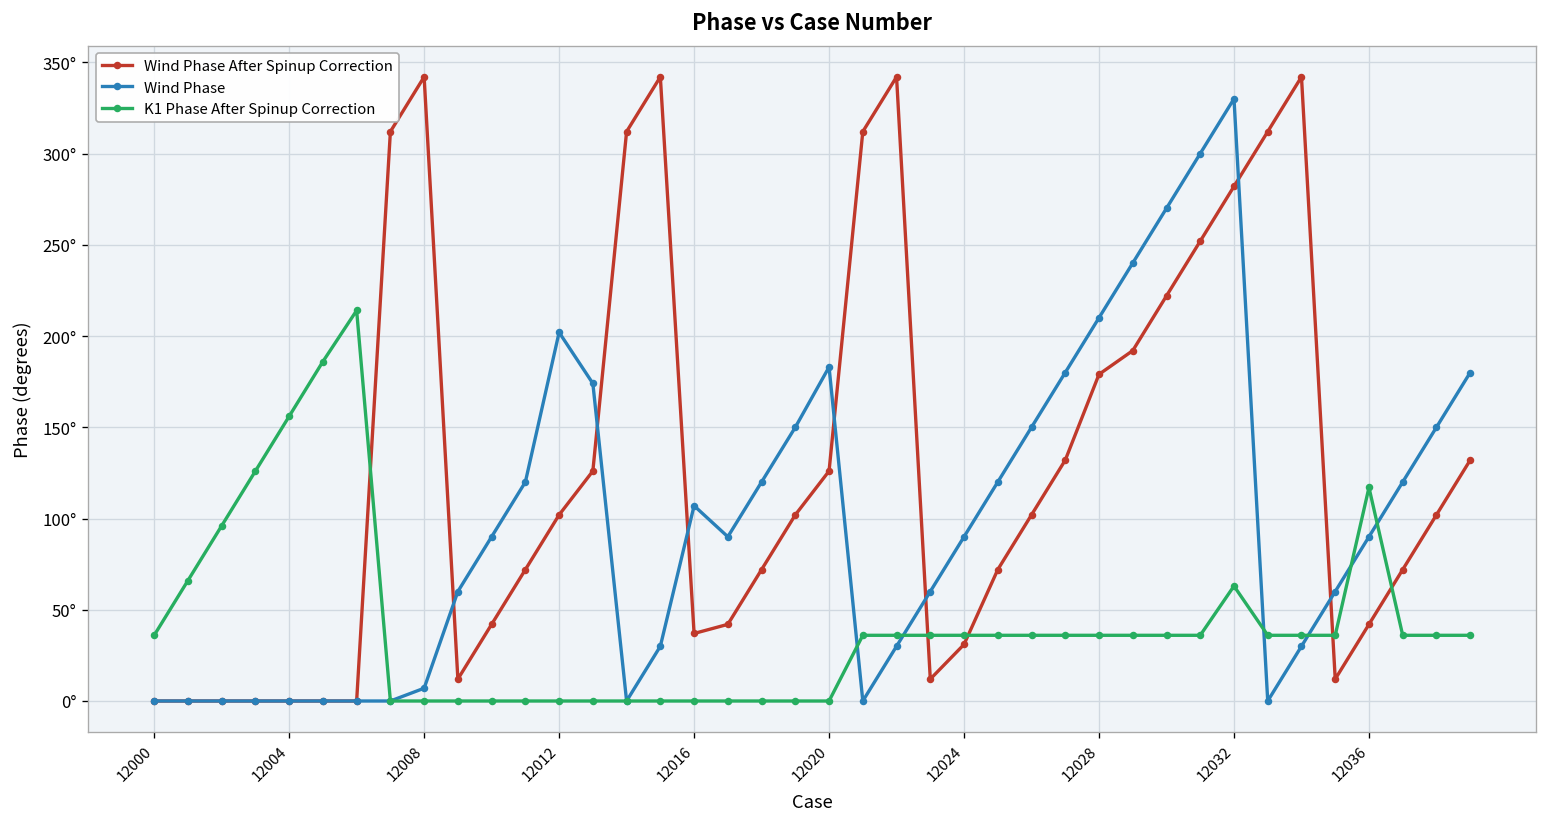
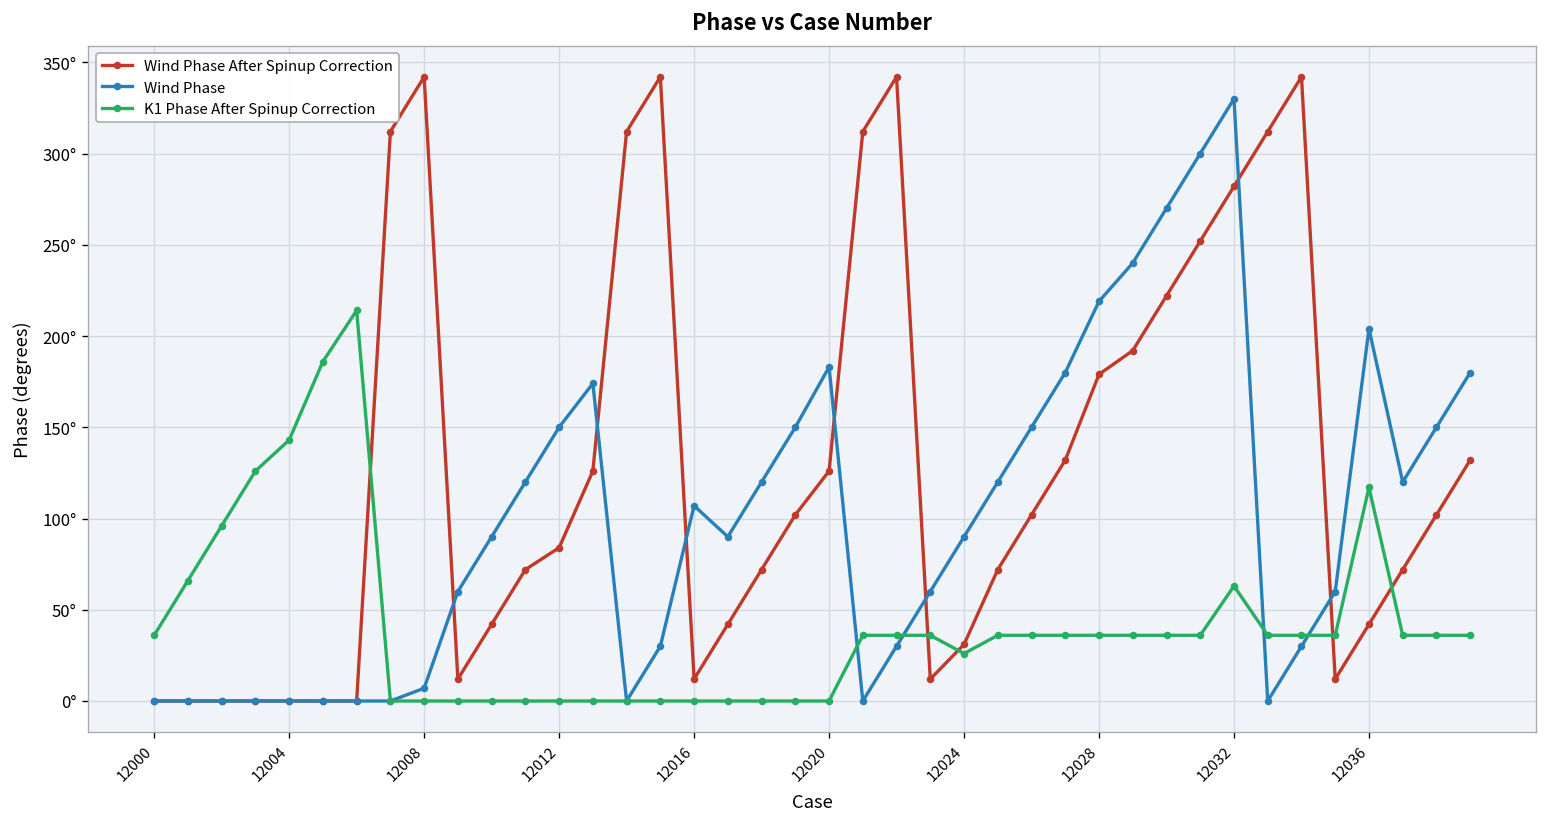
K1 Phase After Spinup Correction, 12004: 156° -> 143°
Wind Phase After Spinup Correction, 12012: 102° -> 84°
Wind Phase, 12012: 202° -> 150°
Wind Phase After Spinup Correction, 12016: 37° -> 12°
K1 Phase After Spinup Correction, 12024: 36° -> 26°
Wind Phase, 12028: 210° -> 219°
Wind Phase, 12036: 90° -> 204°
